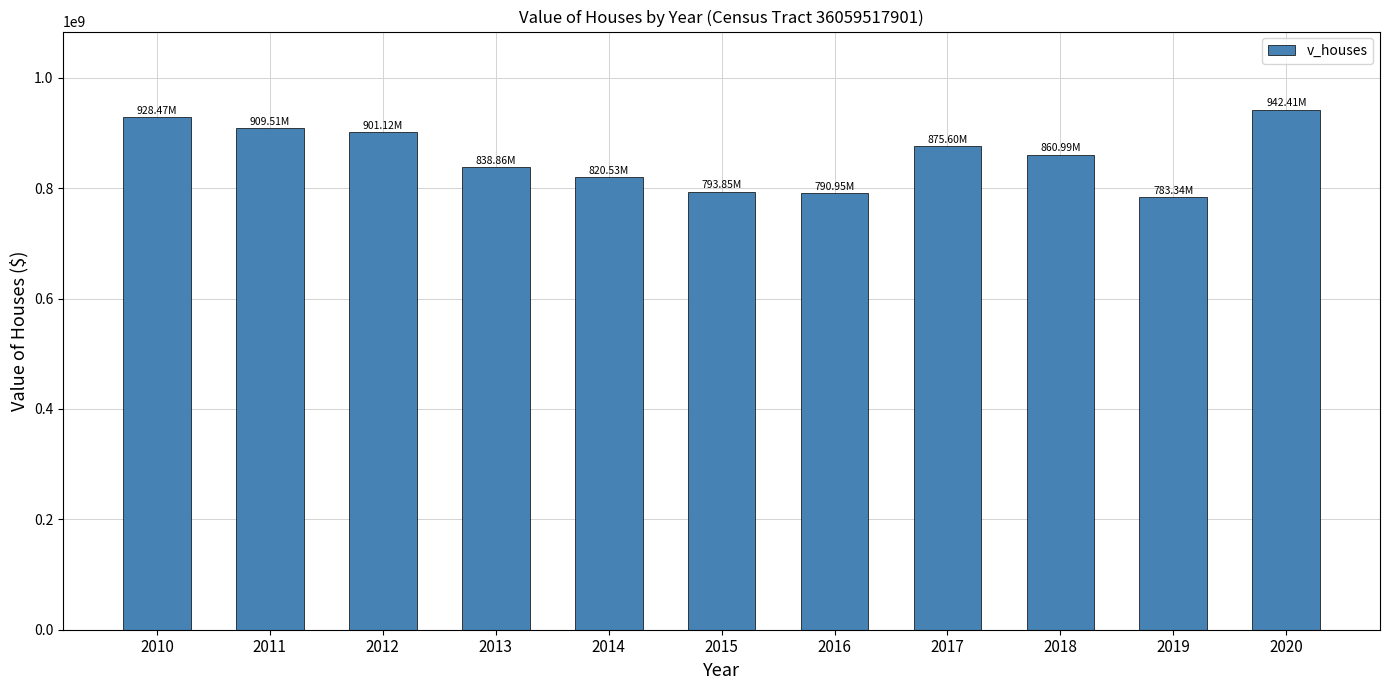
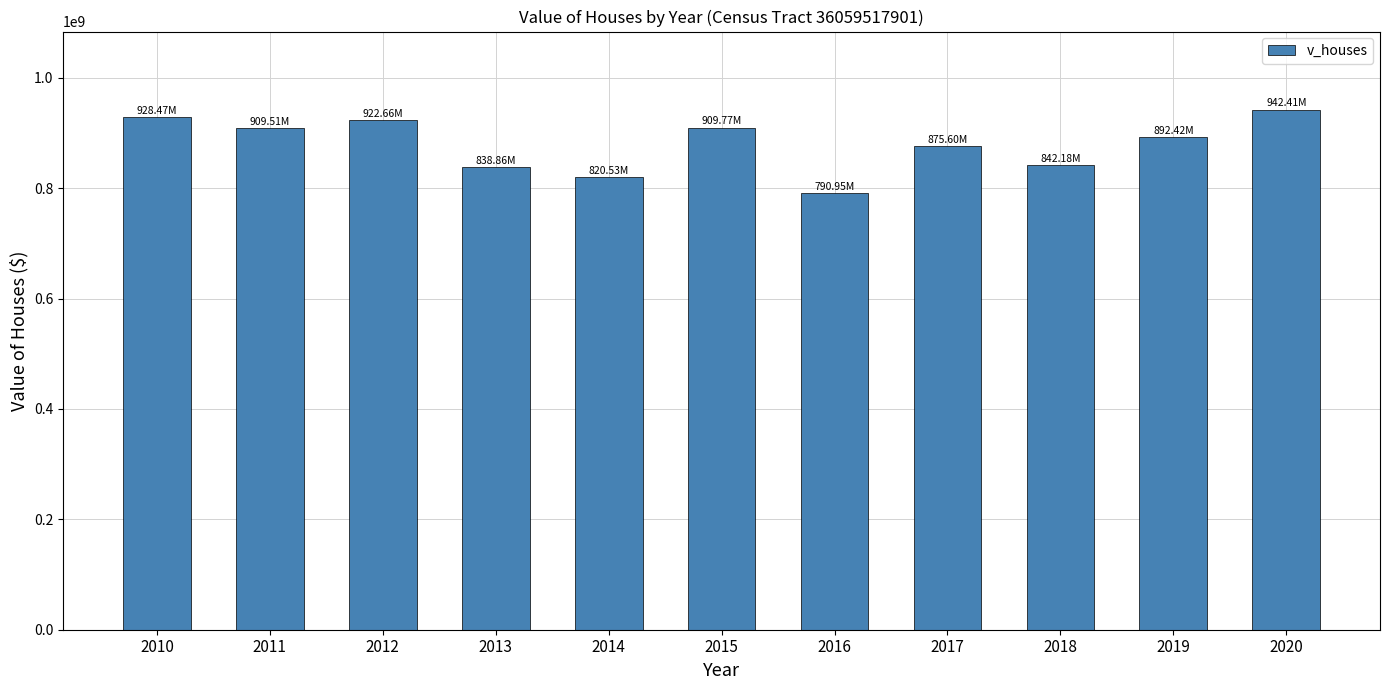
2012: 901.12M -> 922.66M
2015: 793.85M -> 909.77M
2018: 860.99M -> 842.18M
2019: 783.34M -> 892.42M
